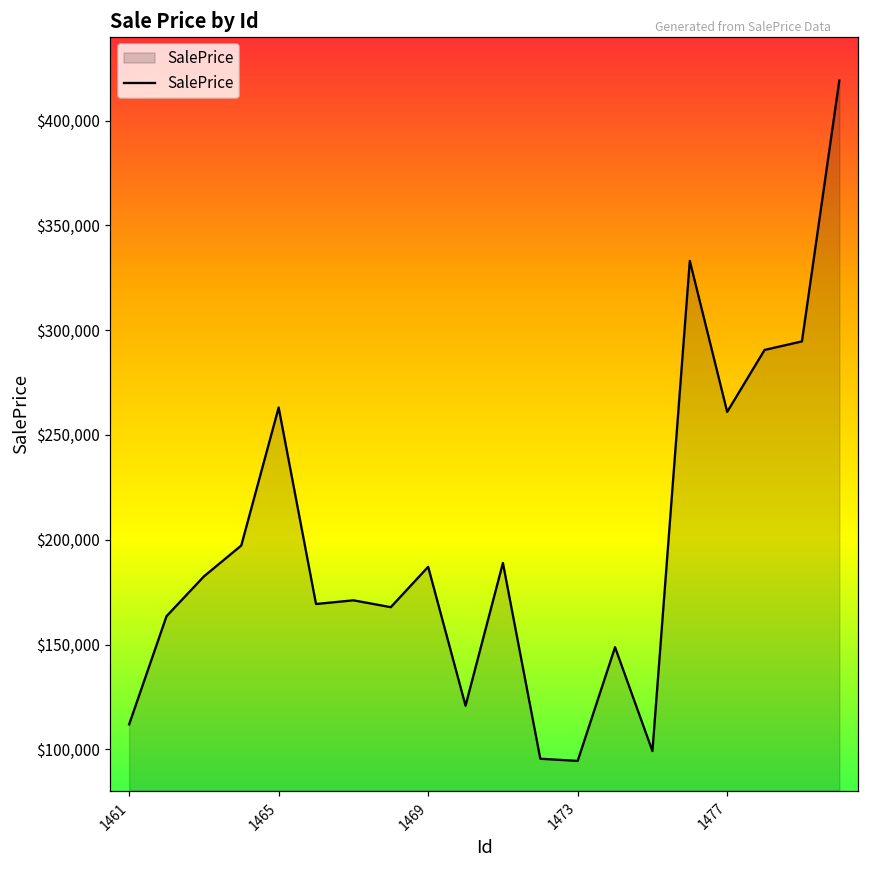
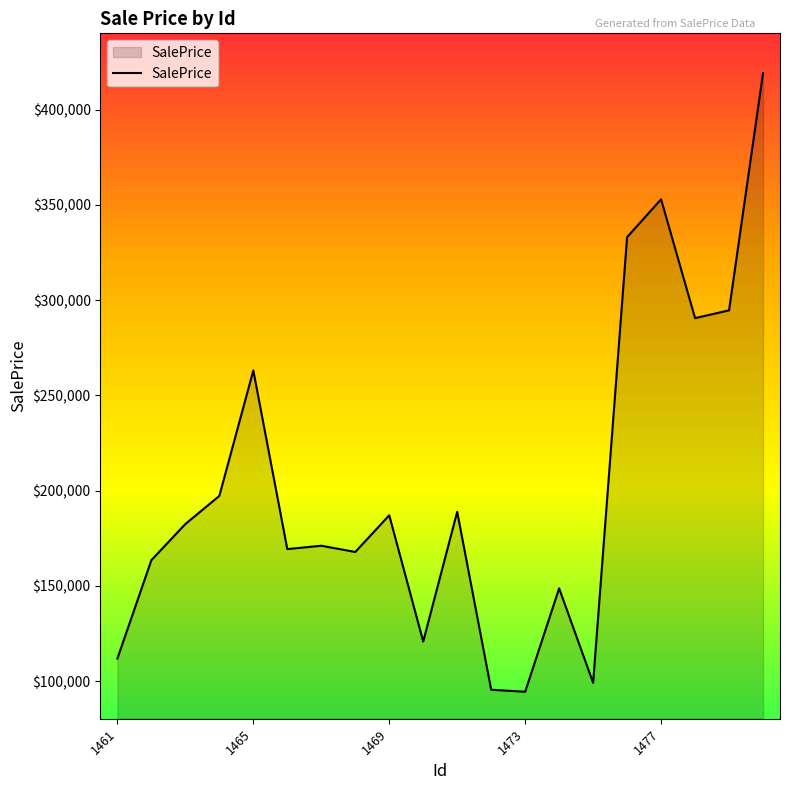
1477: $261,000 -> $353,000
